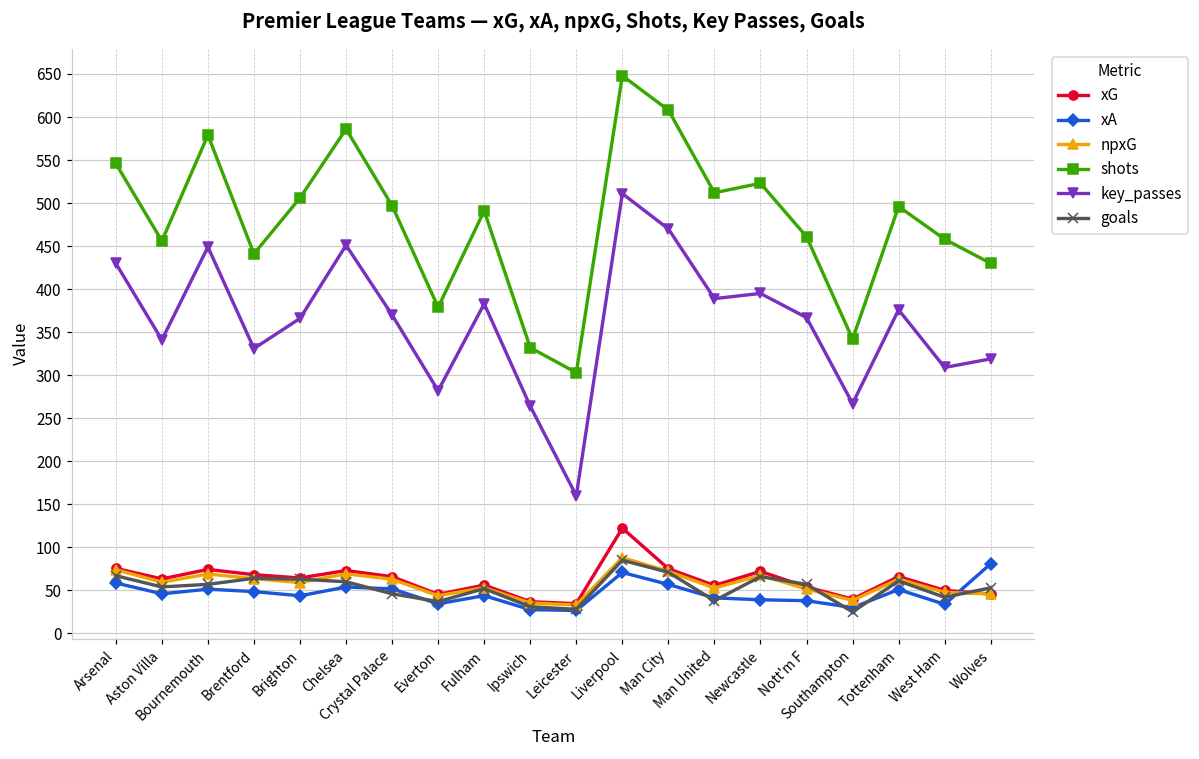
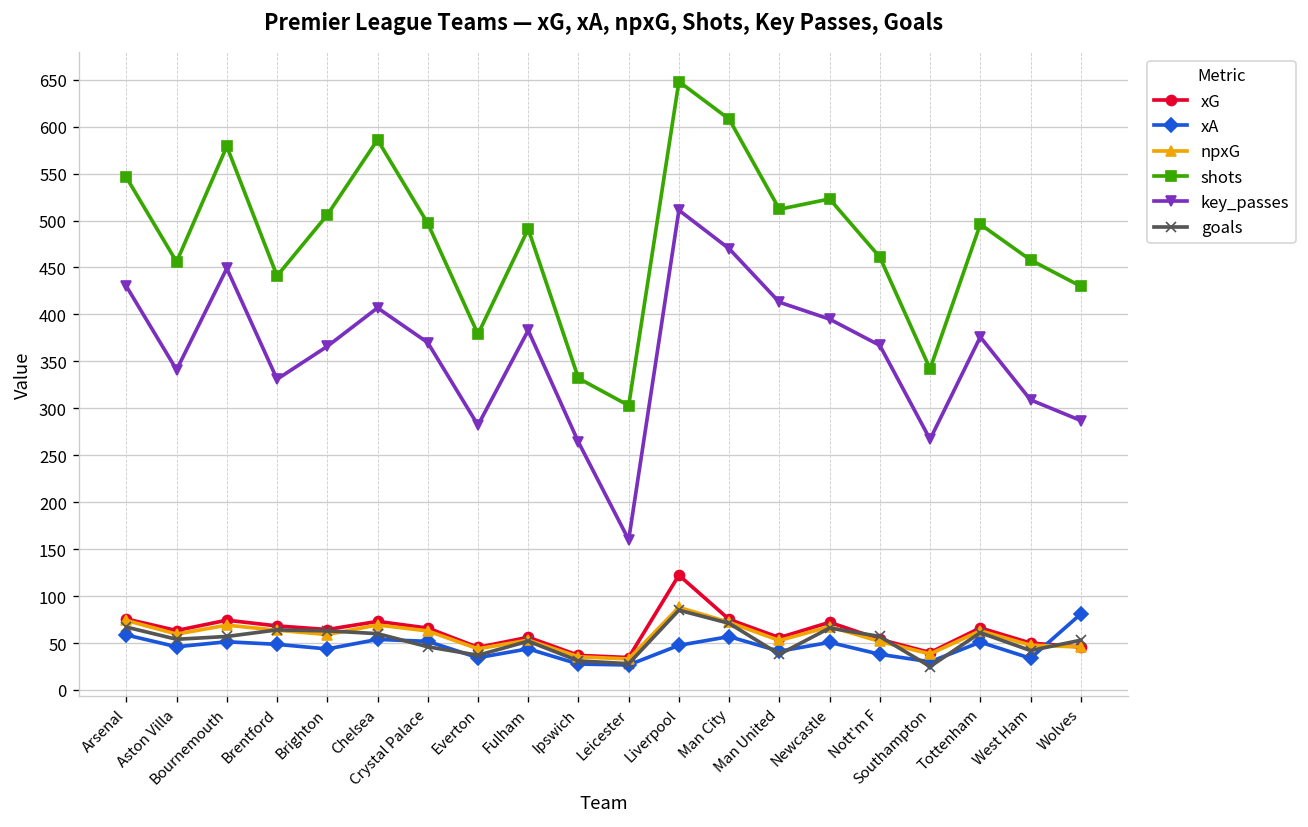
key_passes, Chelsea: 450 -> 410
xA, Liverpool: 70 -> 50
key_passes, Man United: 390 -> 410
xA, Newcastle: 40 -> 50
key_passes, Wolves: 320 -> 290
